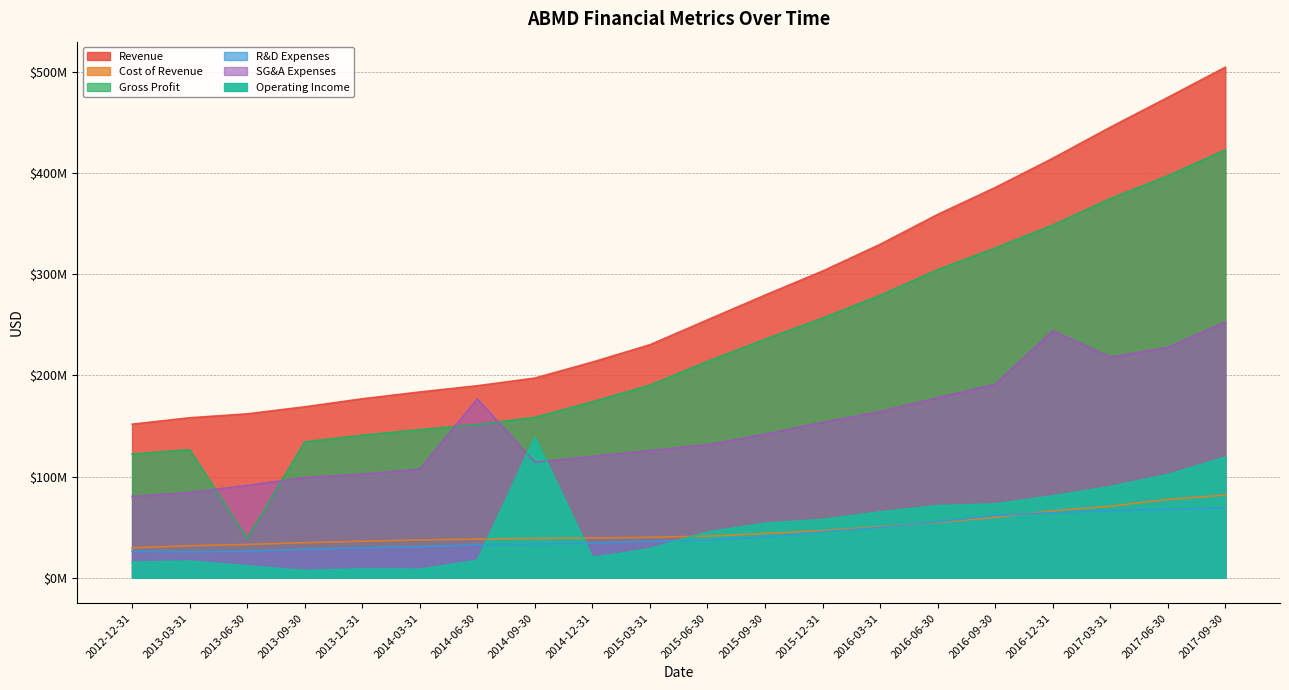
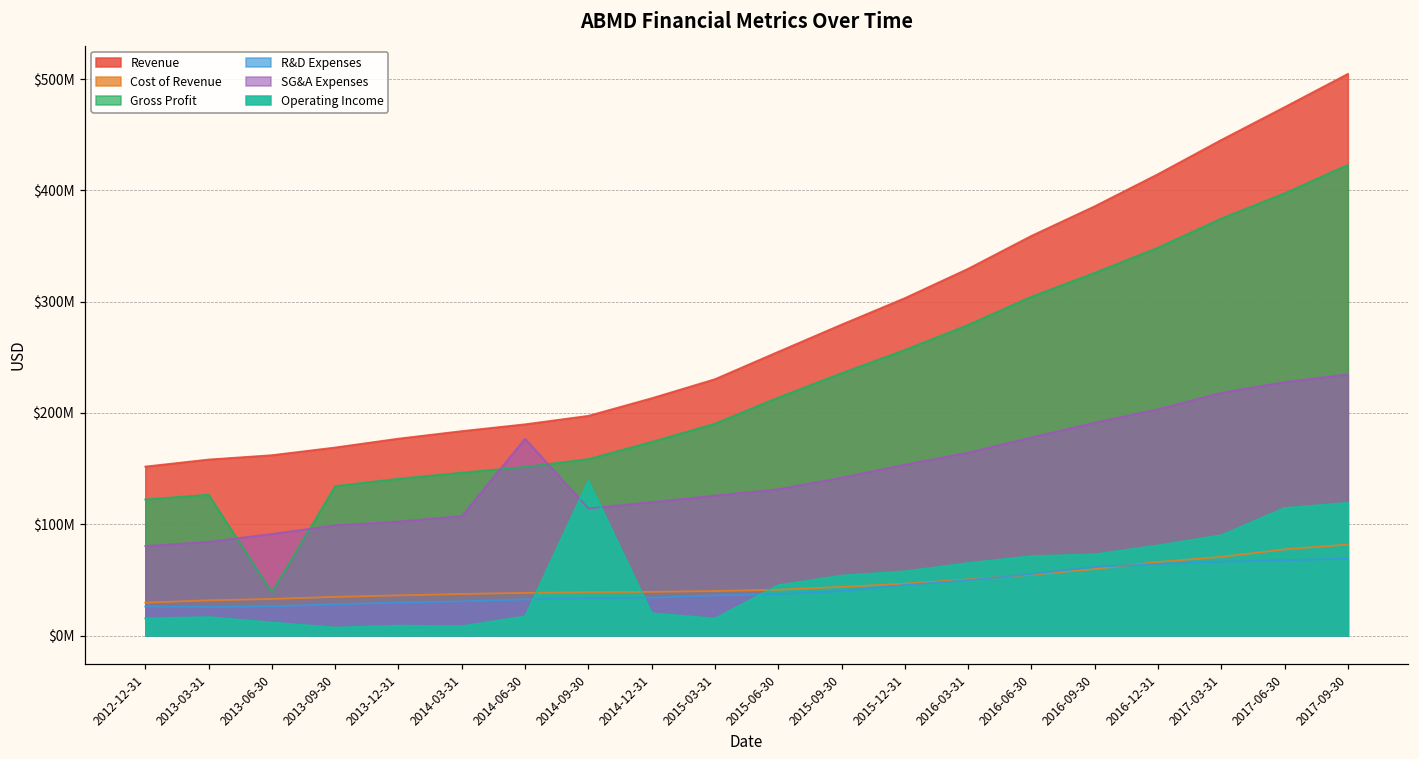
Operating Income, 2015-03-31: $29000000 -> $15000000
SG&A Expenses, 2016-12-31: $244000000 -> $203000000
Operating Income, 2017-06-30: $102000000 -> $115000000
SG&A Expenses, 2017-09-30: $253000000 -> $235000000
